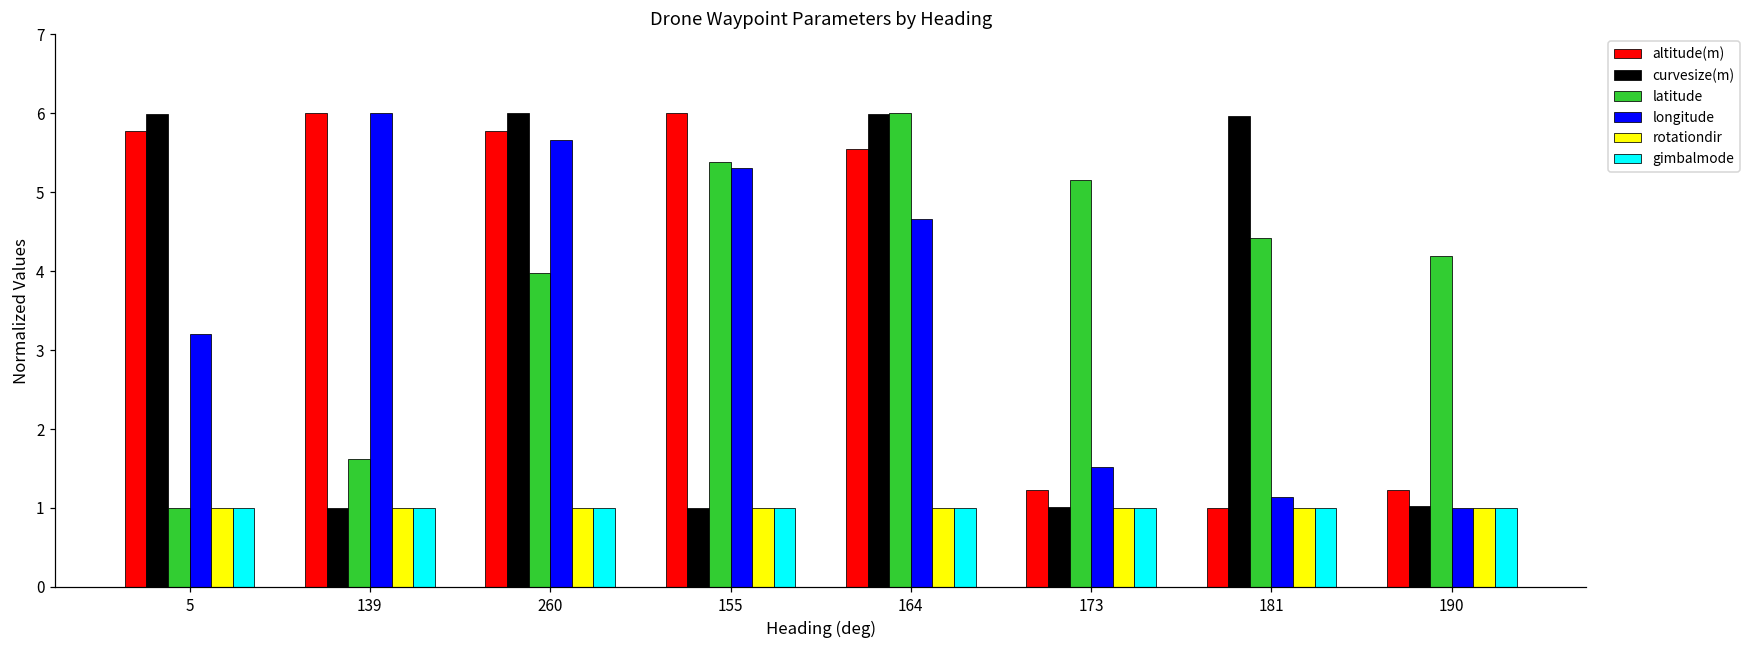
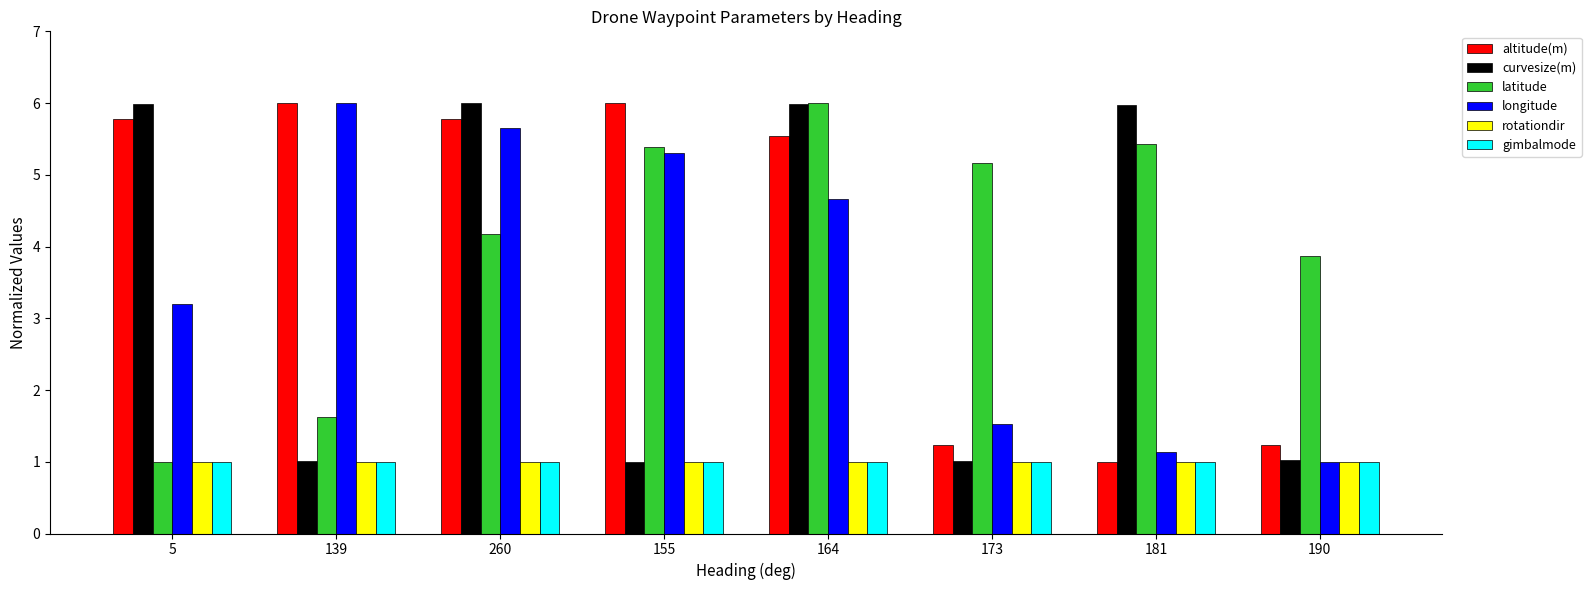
latitude, 260: 4.0 -> 4.2
latitude, 181: 4.4 -> 5.4
latitude, 190: 4.2 -> 3.9
